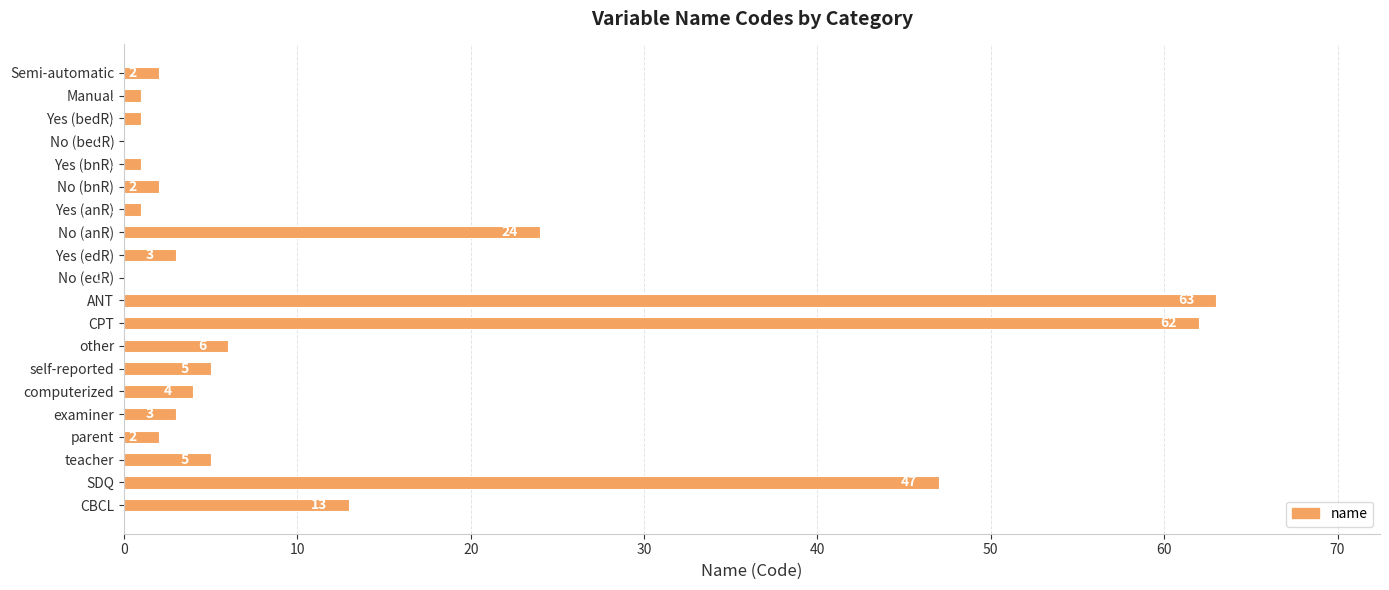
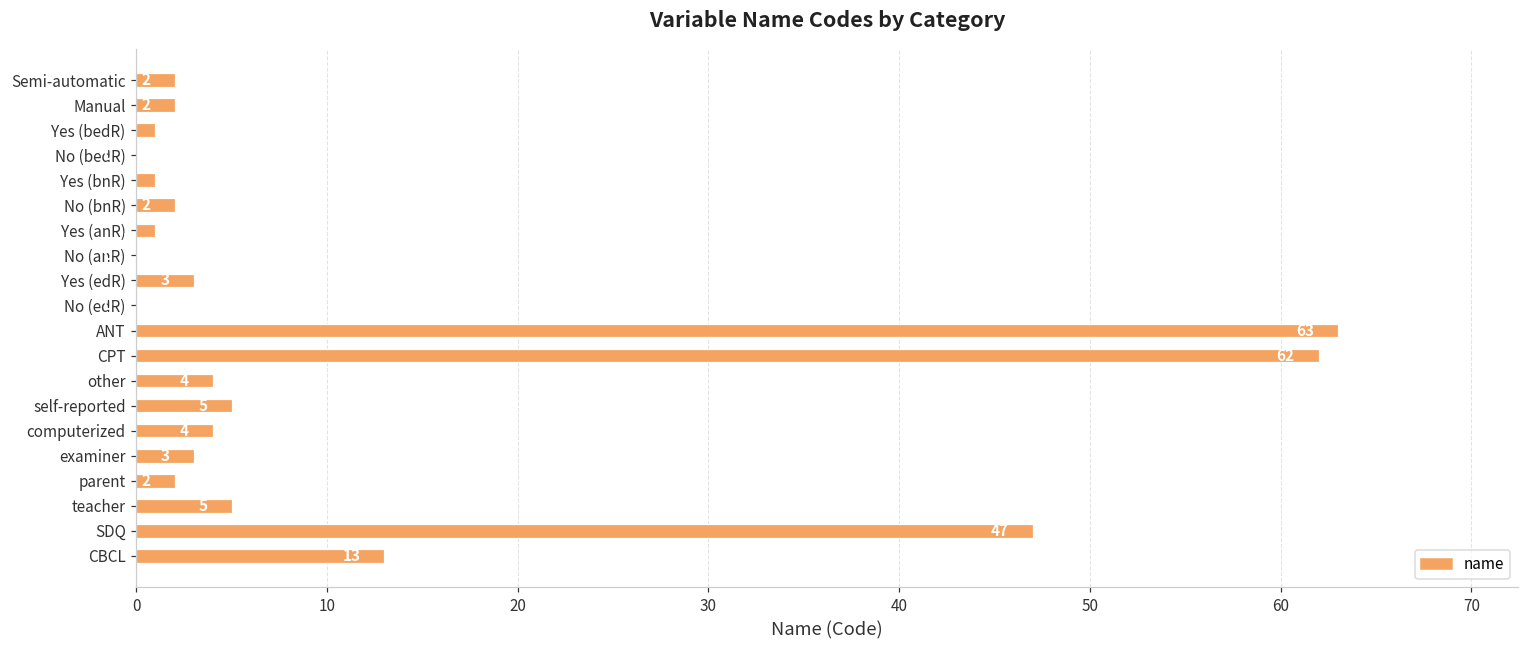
Manual: 1 -> 2
No (anR): 24 -> 0
other: 6 -> 4
